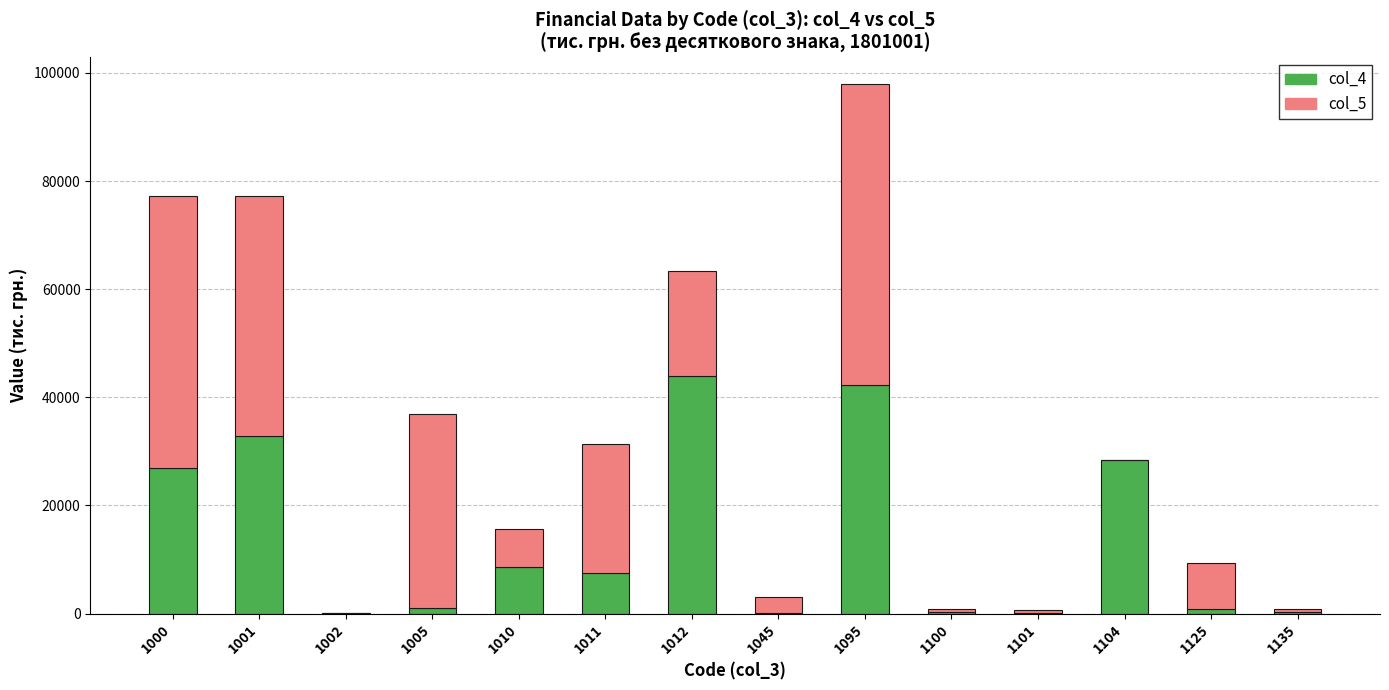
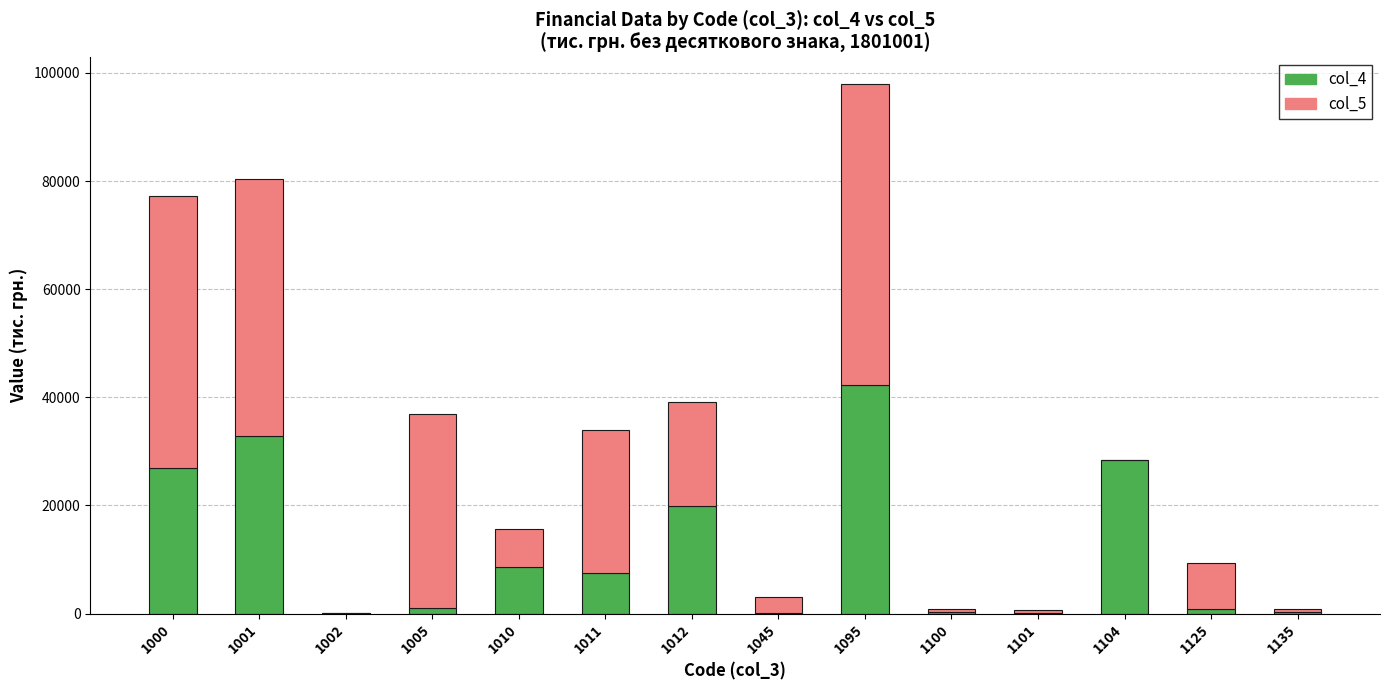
col_5, 1001: 45000 -> 48000
col_5, 1011: 24000 -> 26000
col_4, 1012: 44000 -> 20000
